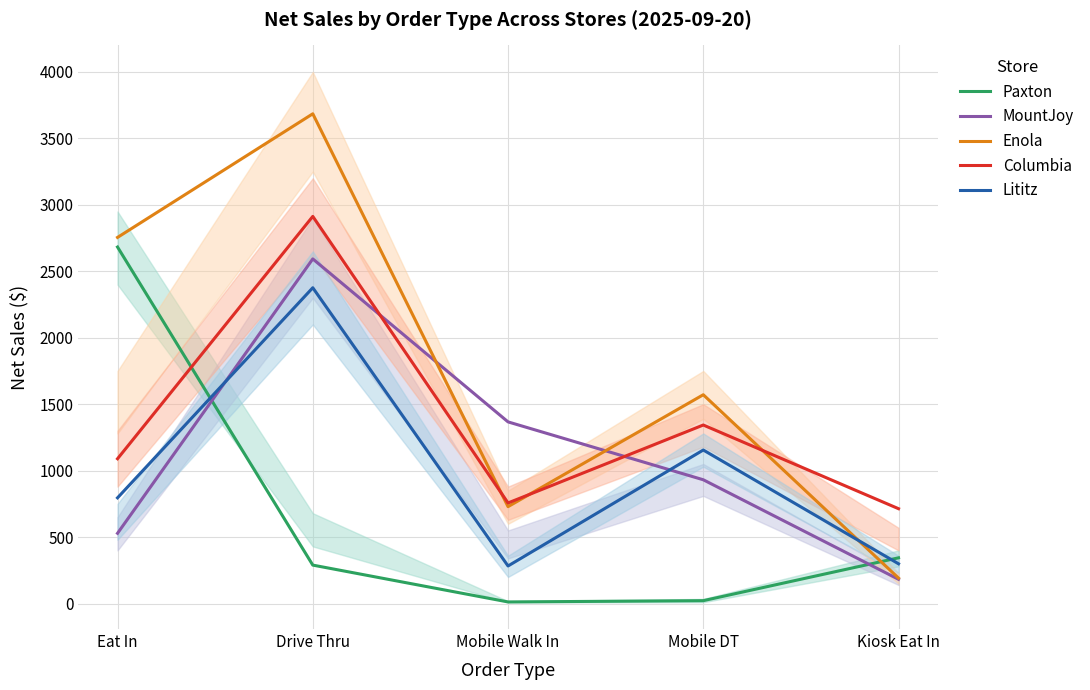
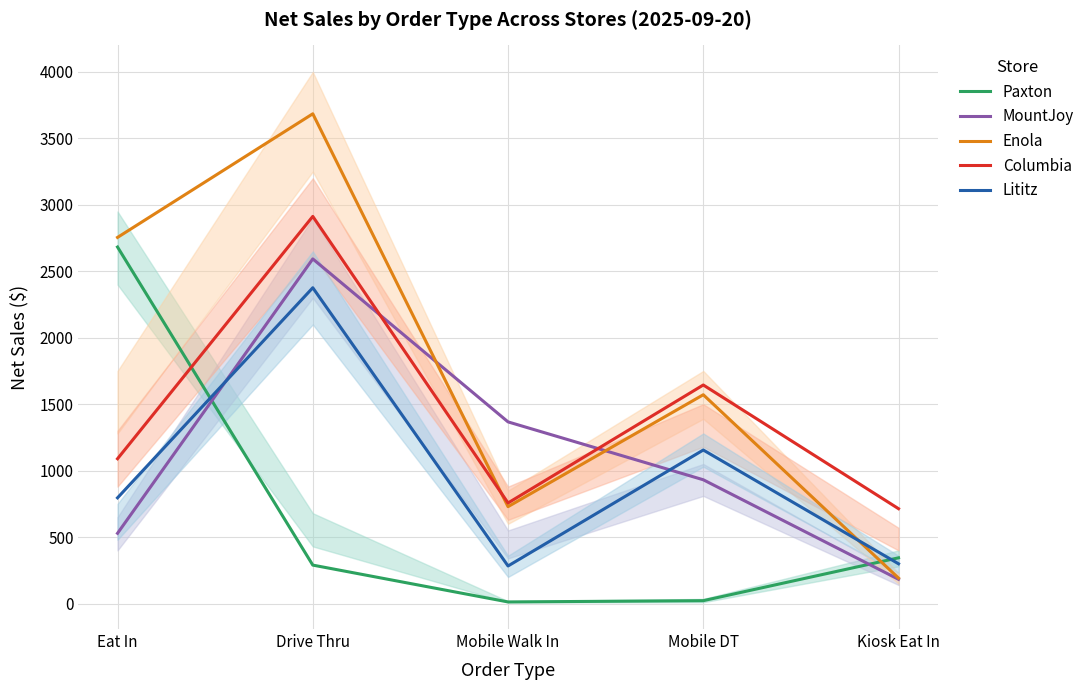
Columbia, Mobile DT: 1340 -> 1640
